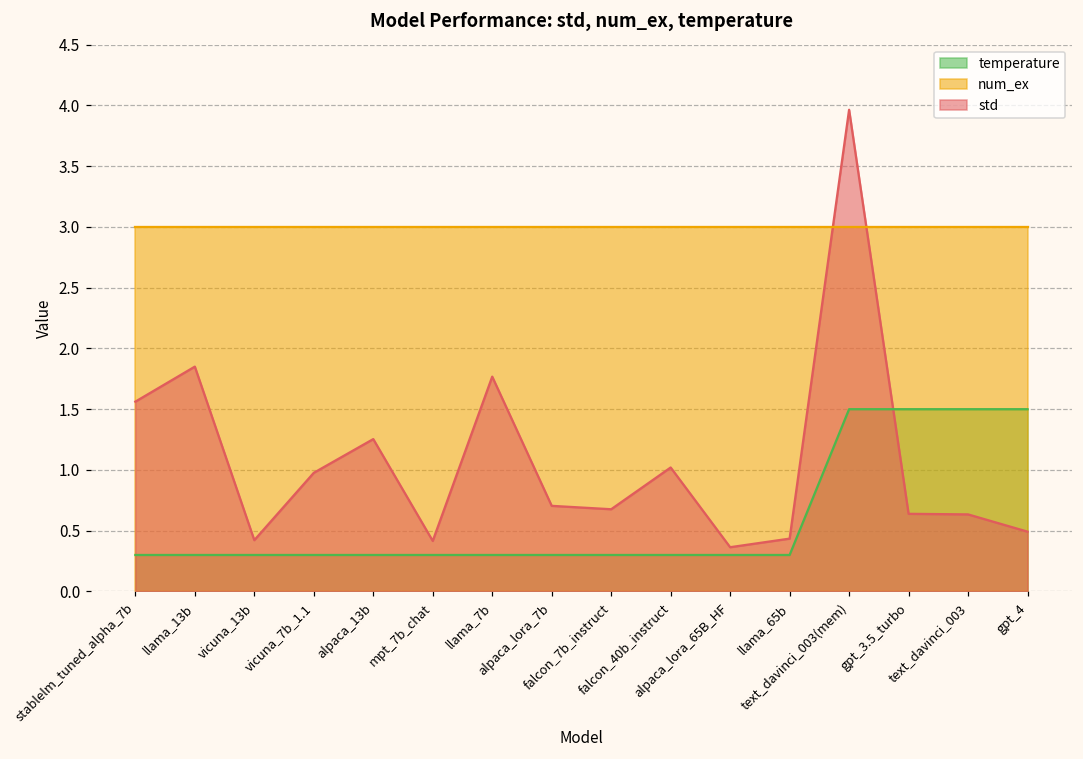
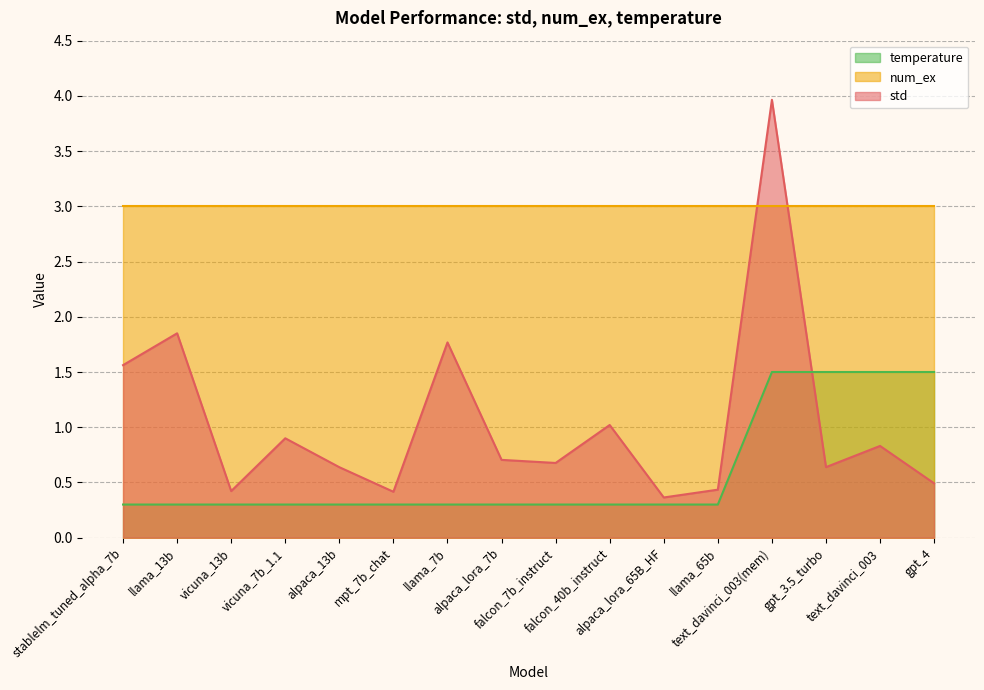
std, vicuna_7b_1.1: 0.98 -> 0.90
std, alpaca_13b: 1.25 -> 0.64
std, text_davinci_003: 0.63 -> 0.83
